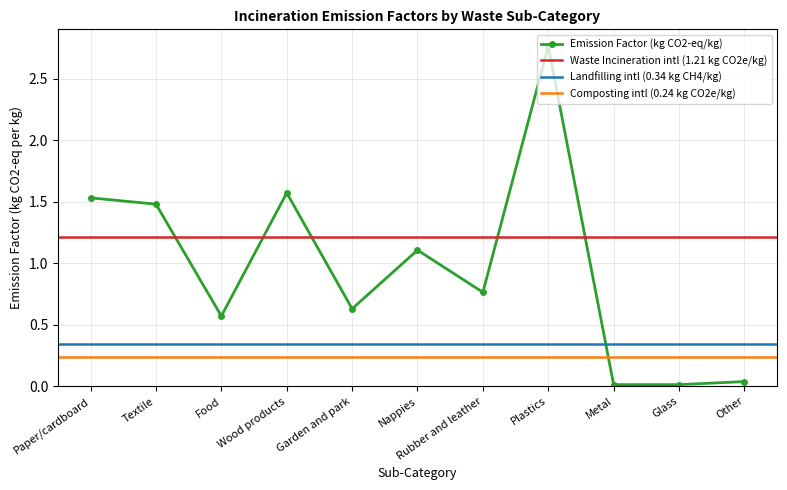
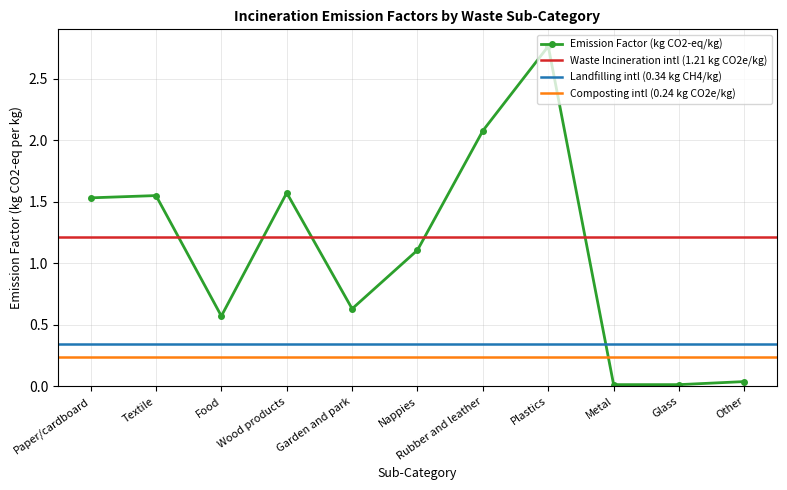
Textile: 1.48 -> 1.55
Rubber and leather: 0.76 -> 2.08
